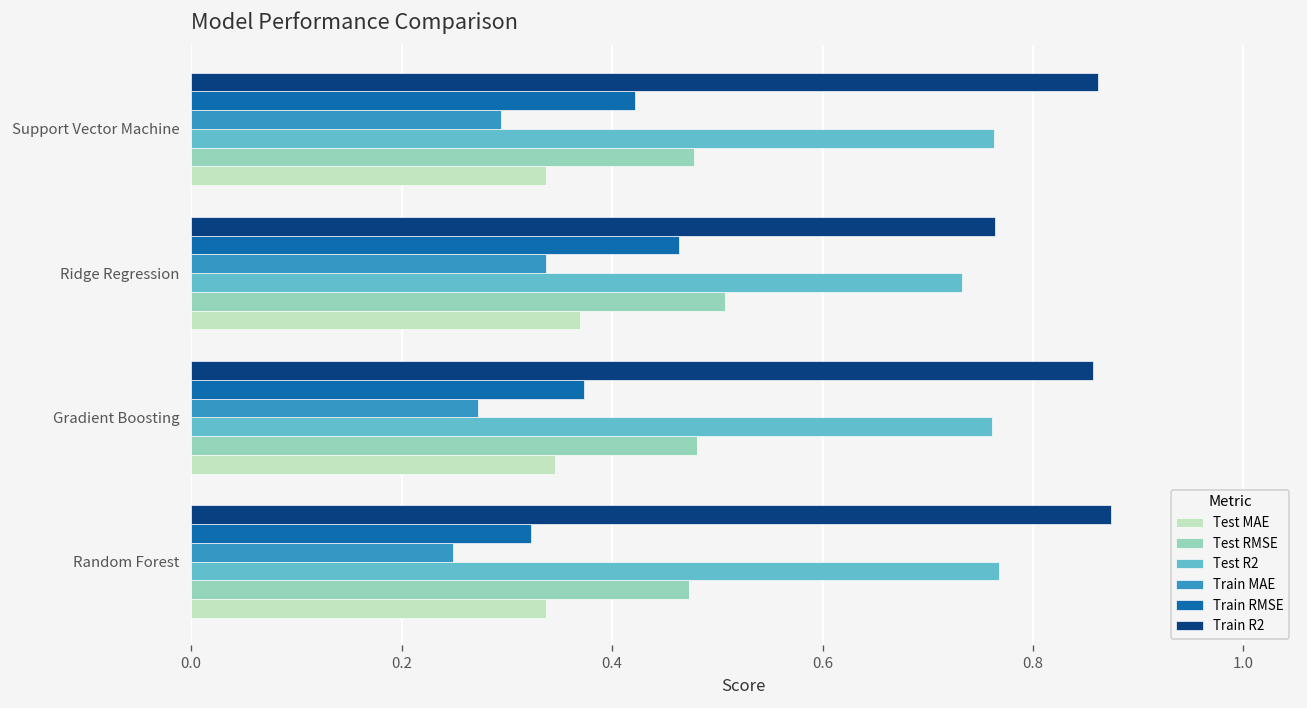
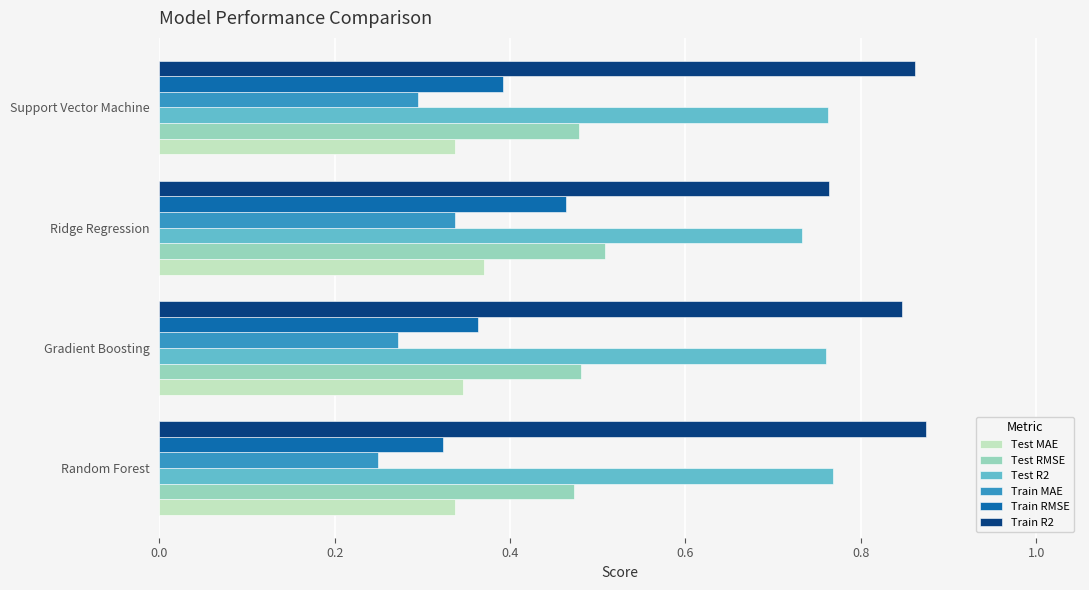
Train RMSE, Support Vector Machine: 0.42 -> 0.39
Train R2, Gradient Boosting: 0.86 -> 0.85
Train RMSE, Gradient Boosting: 0.37 -> 0.36
